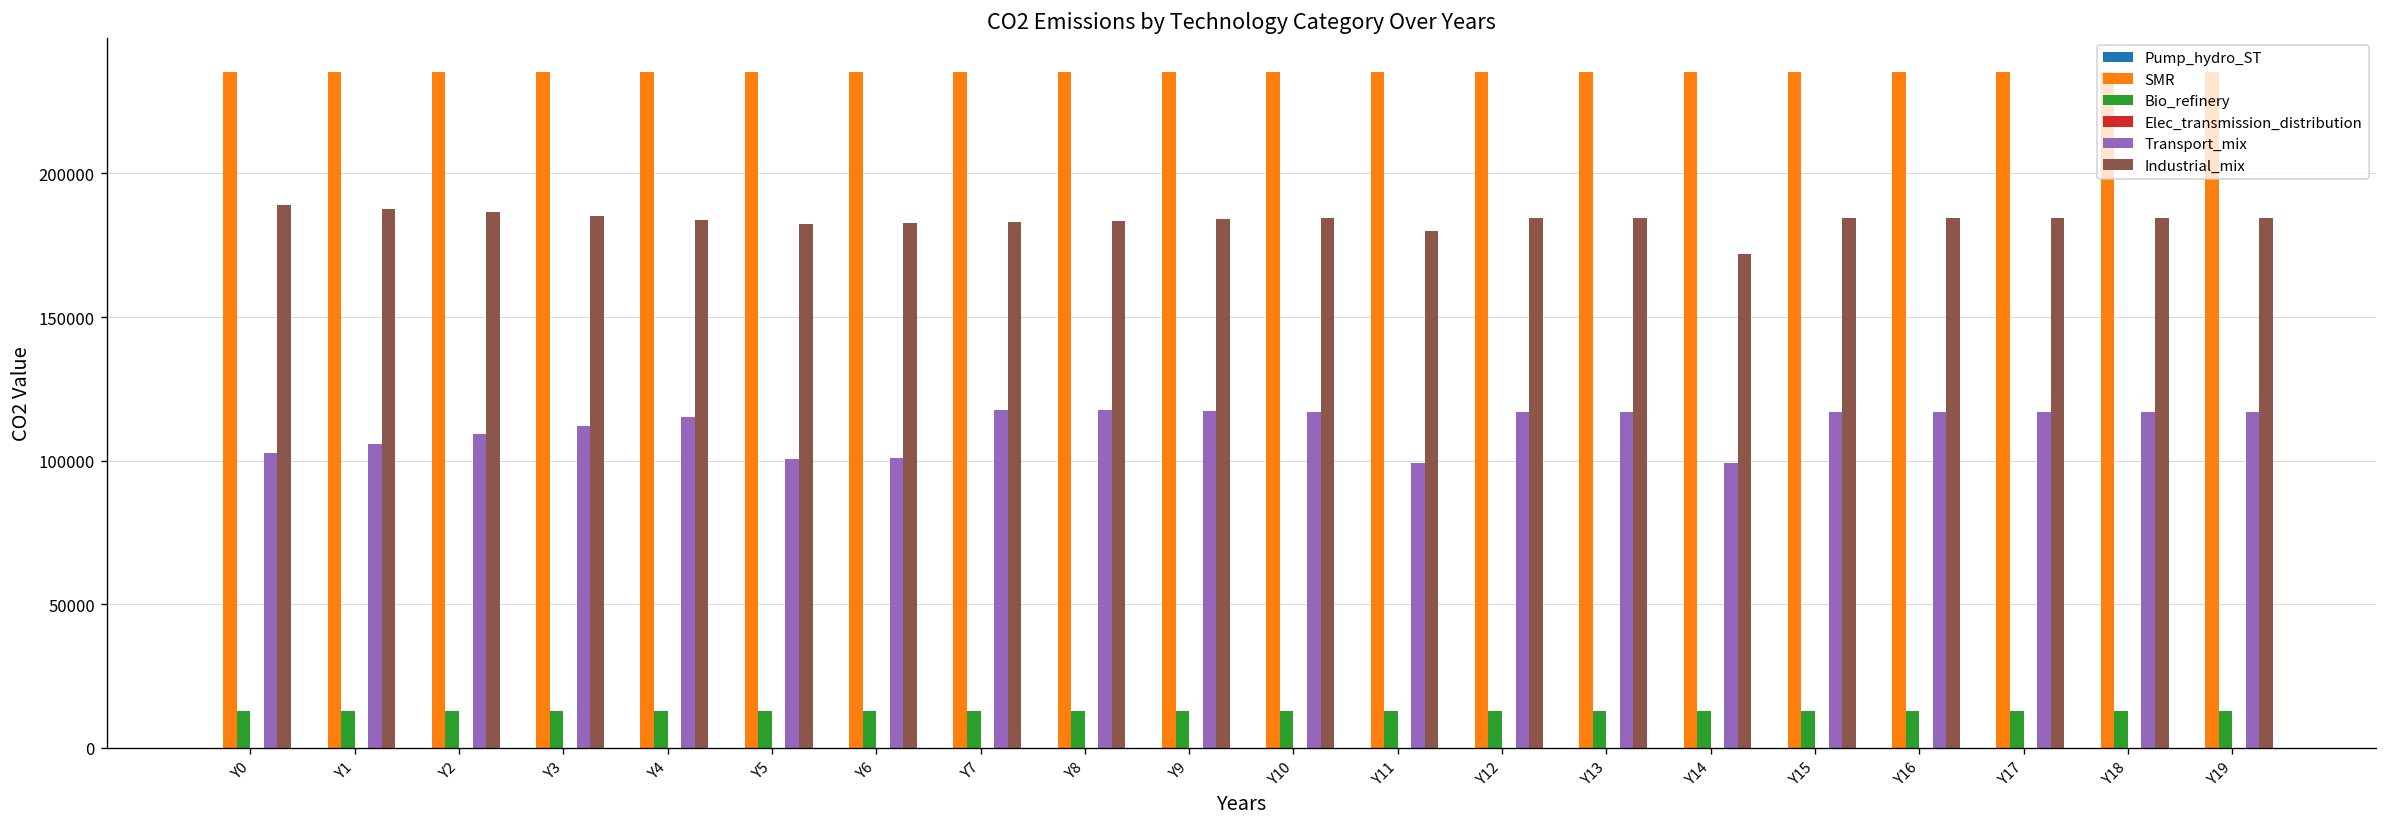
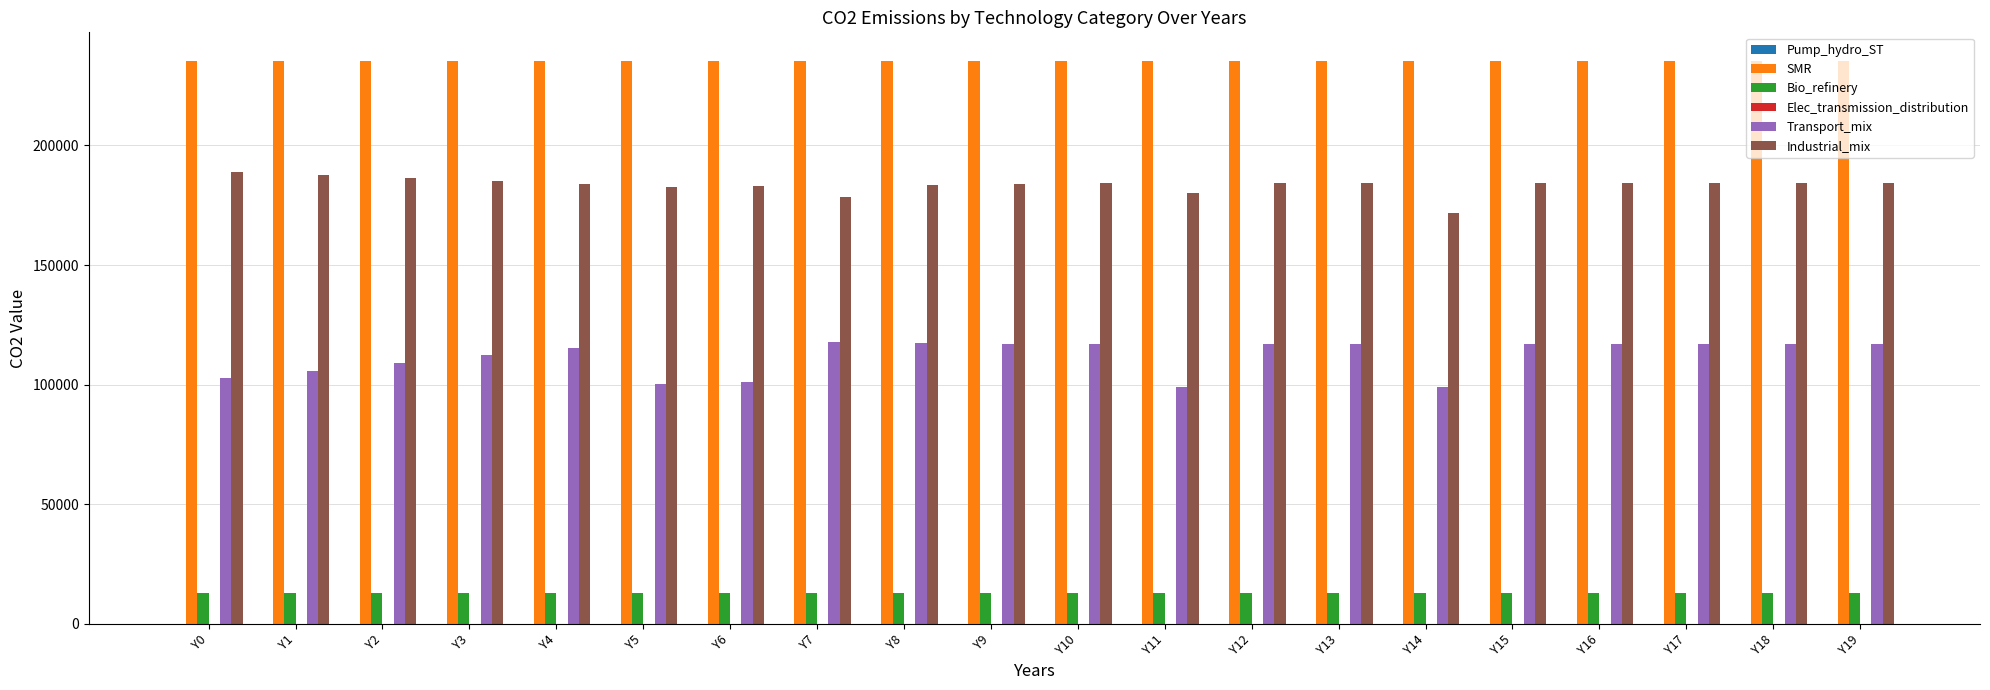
Industrial_mix, Y7: 183000 -> 178000
